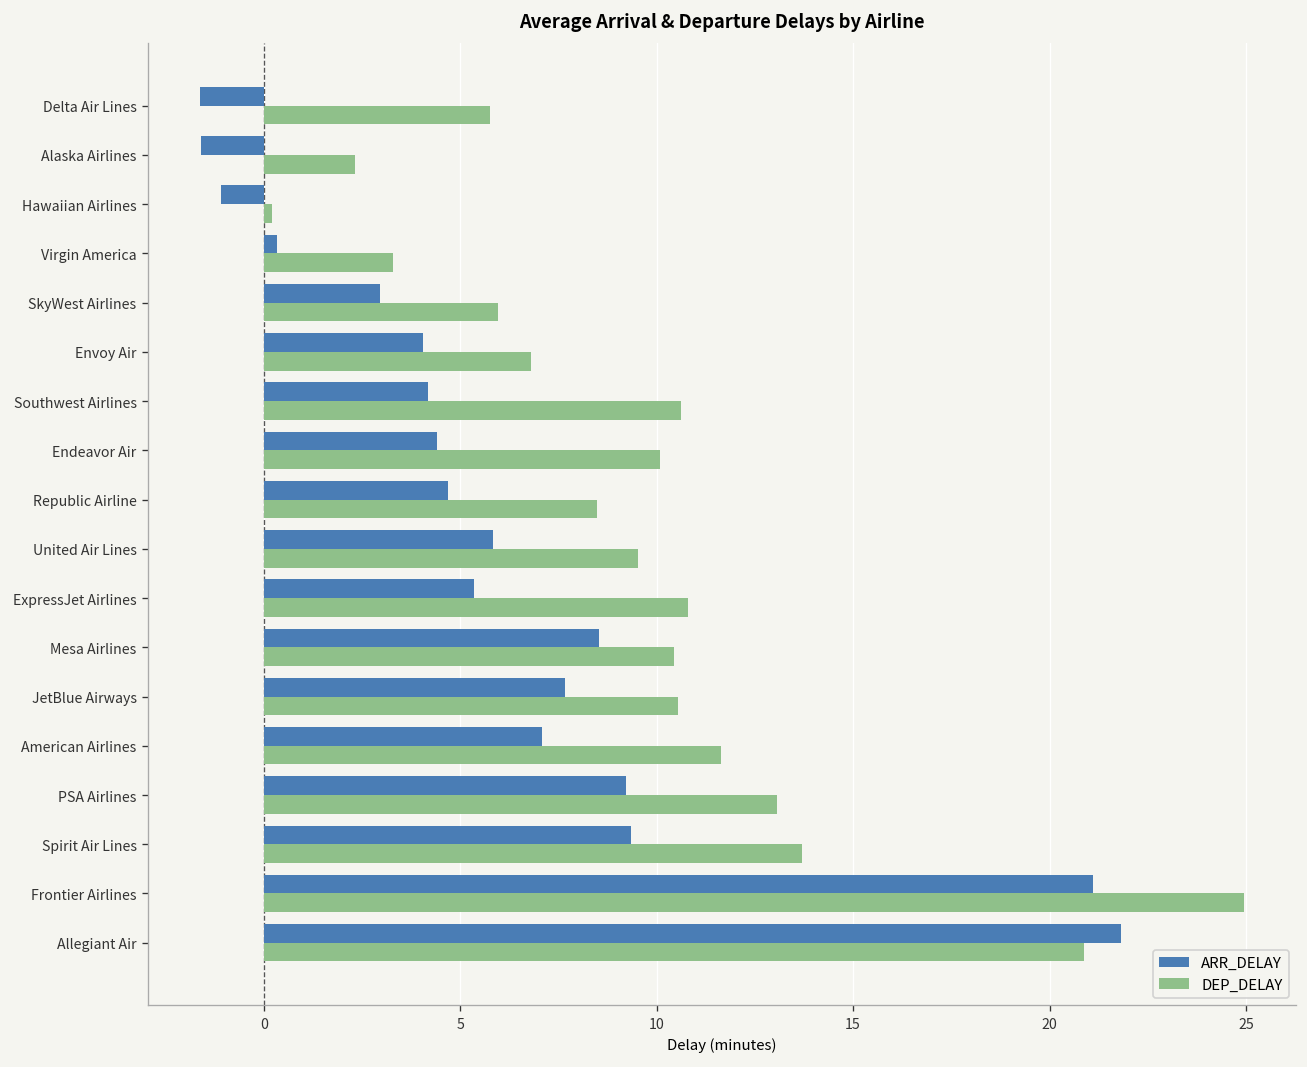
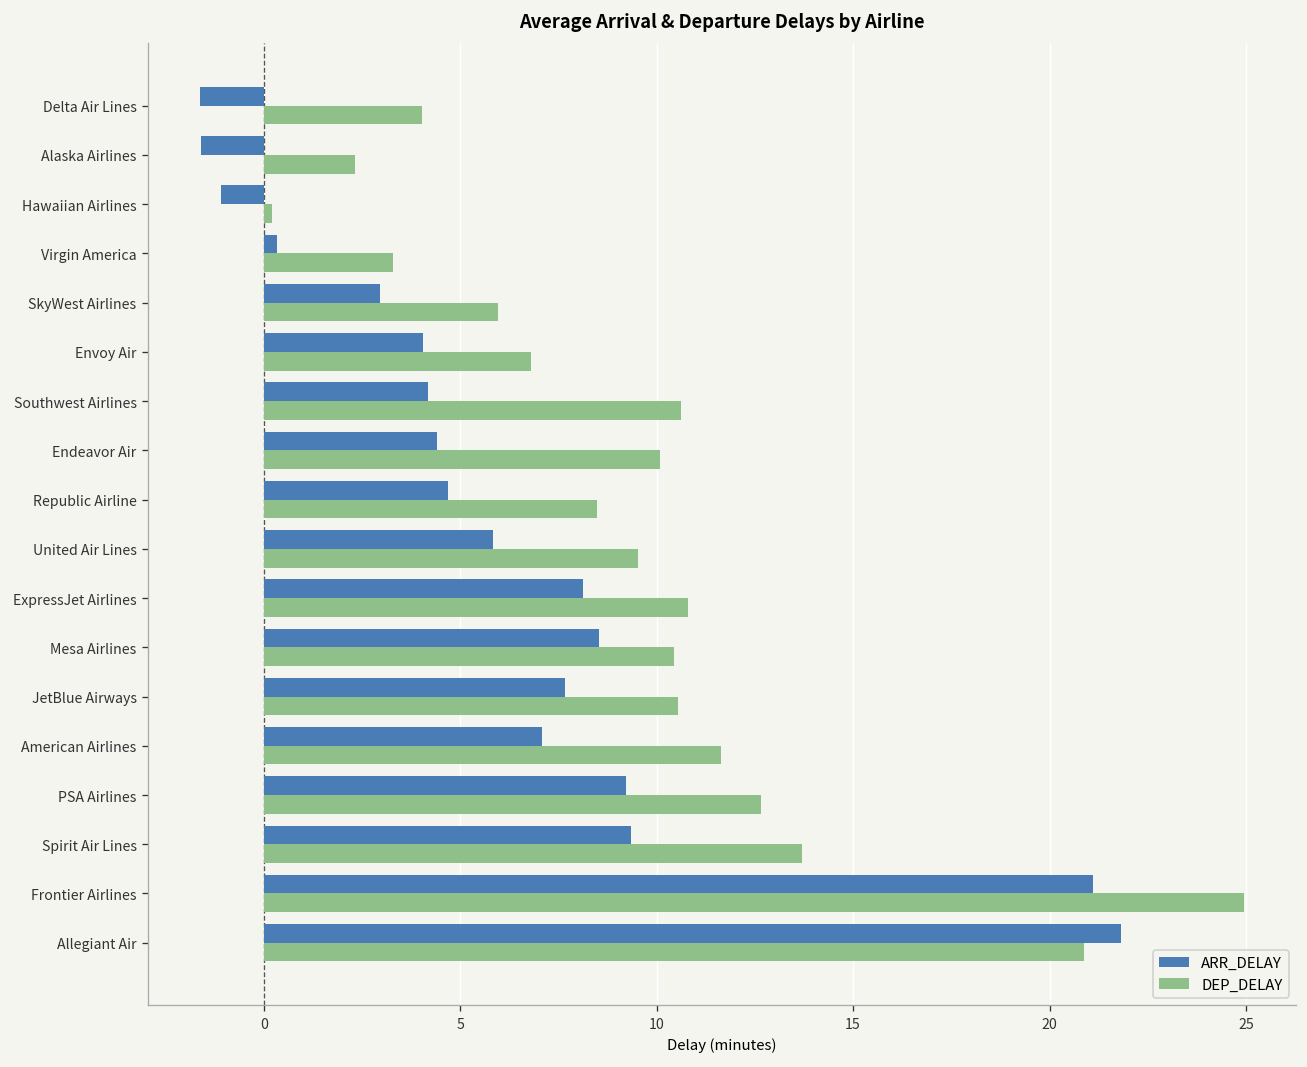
DEP_DELAY, Delta Air Lines: 5.7 -> 4.0
ARR_DELAY, ExpressJet Airlines: 5.3 -> 8.1
DEP_DELAY, PSA Airlines: 13.1 -> 12.7
